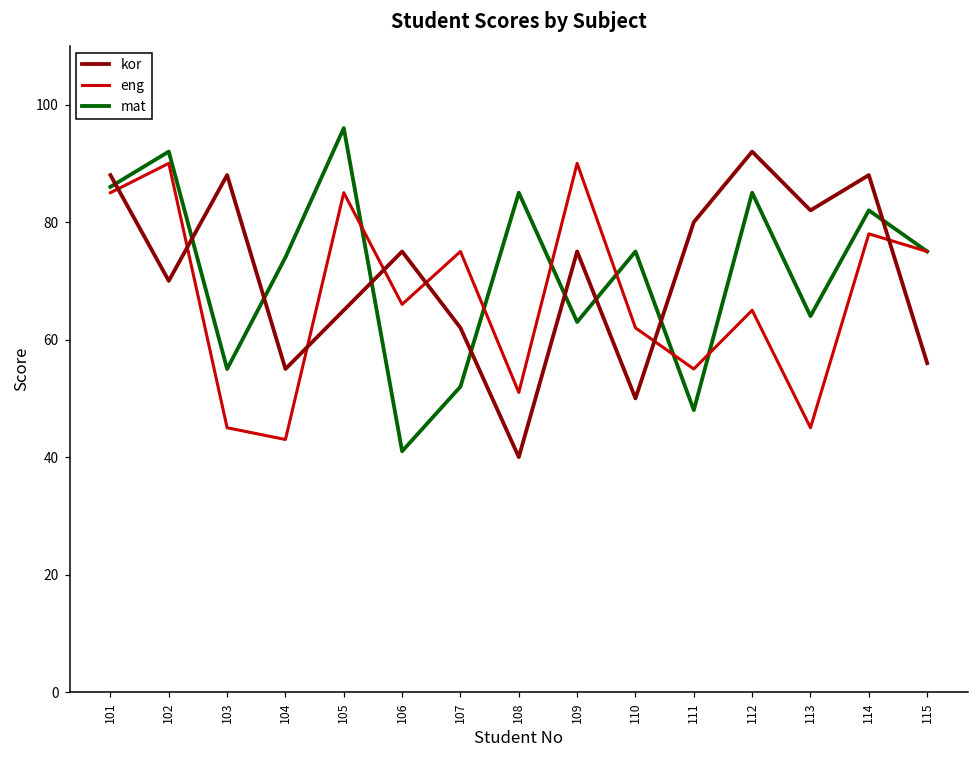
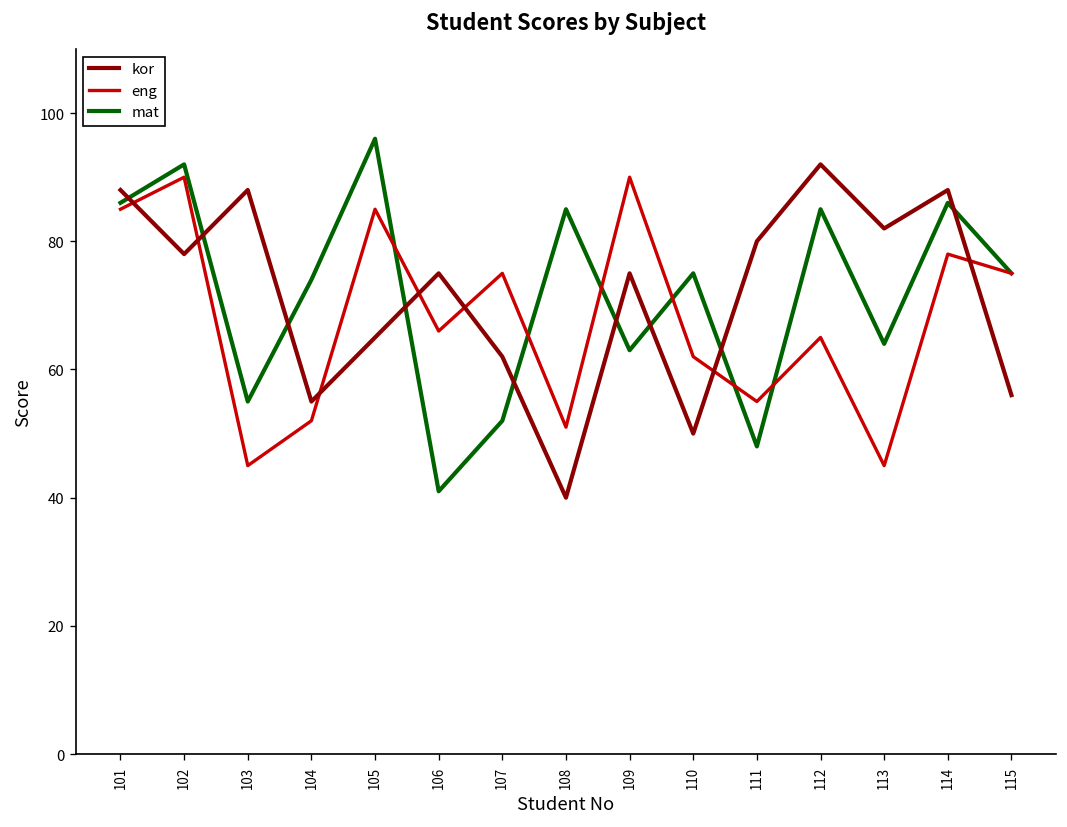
kor, 102: 70 -> 78
eng, 104: 43 -> 52
mat, 114: 82 -> 86
